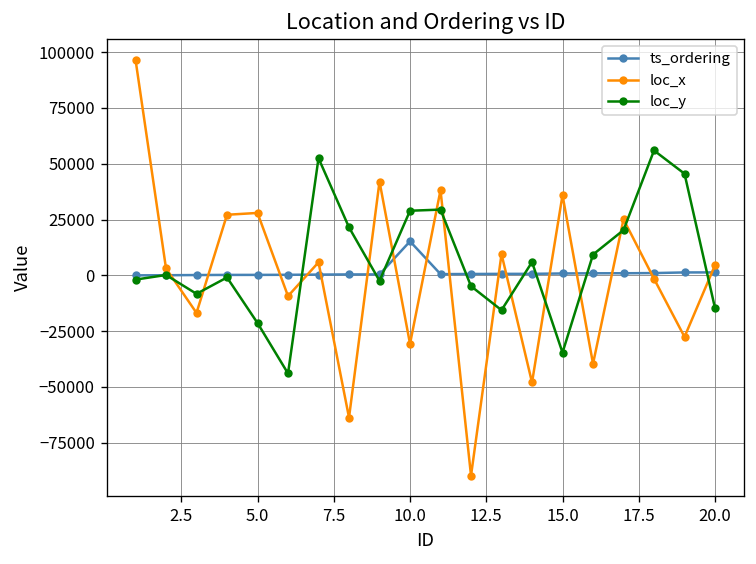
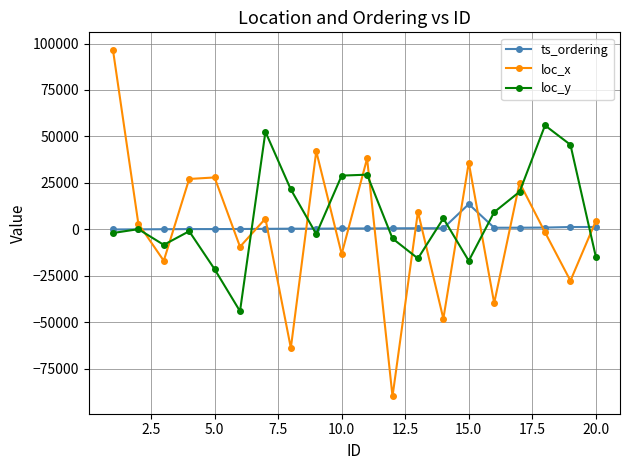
ts_ordering, 10.0: 15000 -> 1000
loc_x, 10.0: -31000 -> -13000
ts_ordering, 15.0: 1000 -> 14000
loc_y, 15.0: -35000 -> -17000
